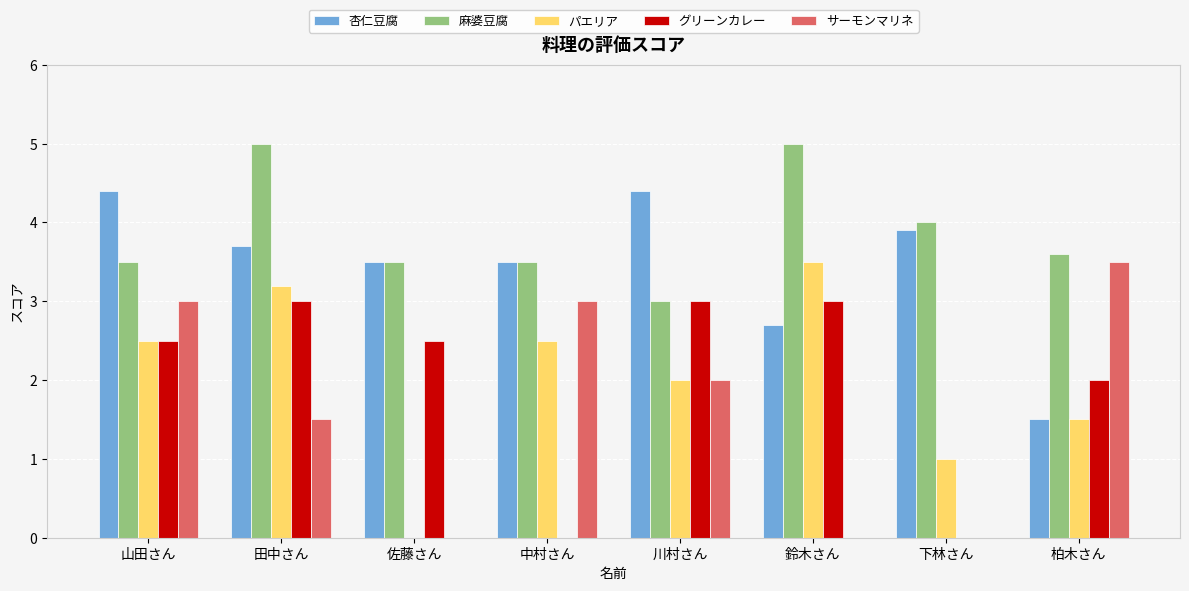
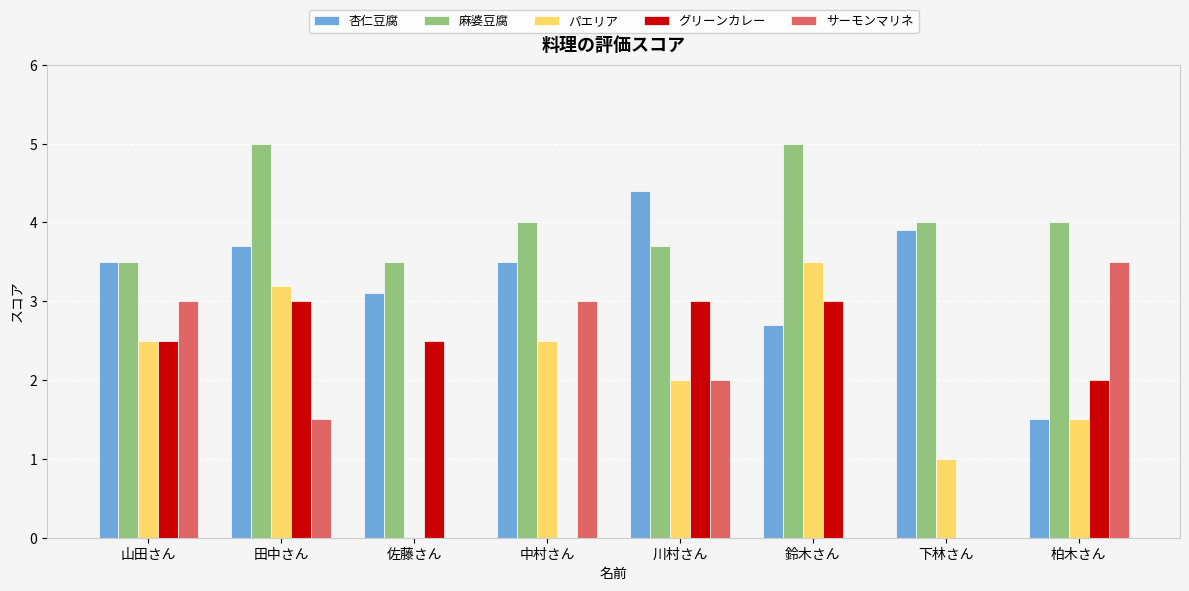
杏仁豆腐, 山田さん: 4.4 -> 3.5
杏仁豆腐, 佐藤さん: 3.5 -> 3.1
麻婆豆腐, 中村さん: 3.5 -> 4.0
麻婆豆腐, 川村さん: 3.0 -> 3.7
麻婆豆腐, 柏木さん: 3.6 -> 4.0
